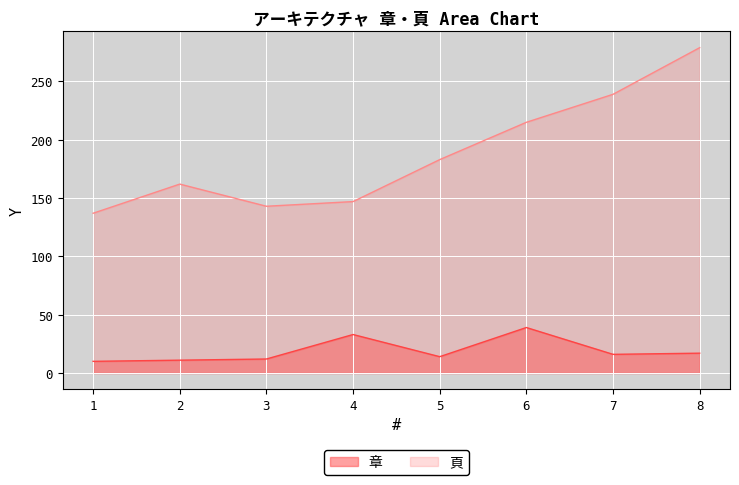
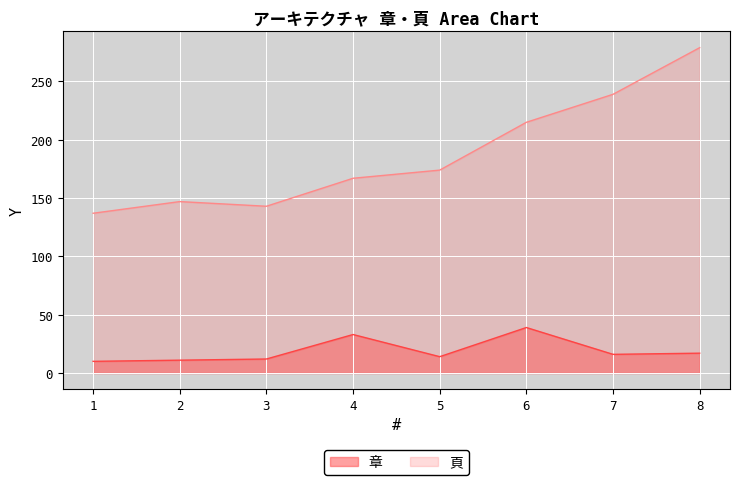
頁, 2: 162 -> 147
頁, 4: 147 -> 167
頁, 5: 183 -> 174
